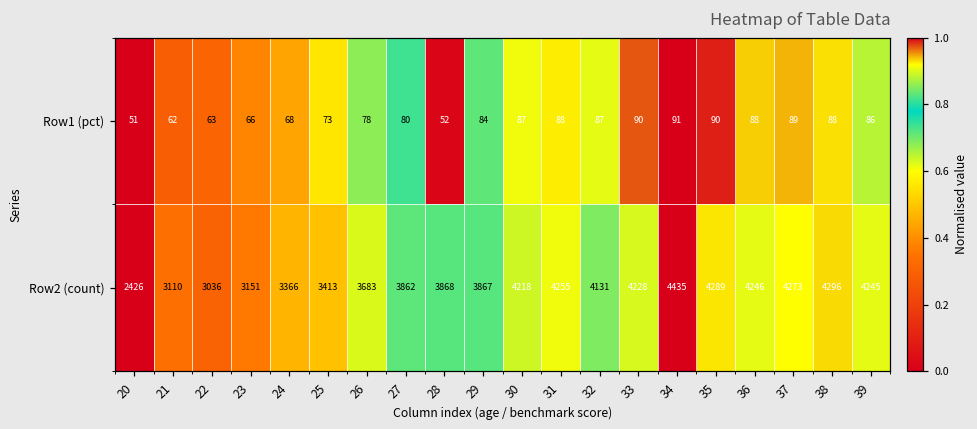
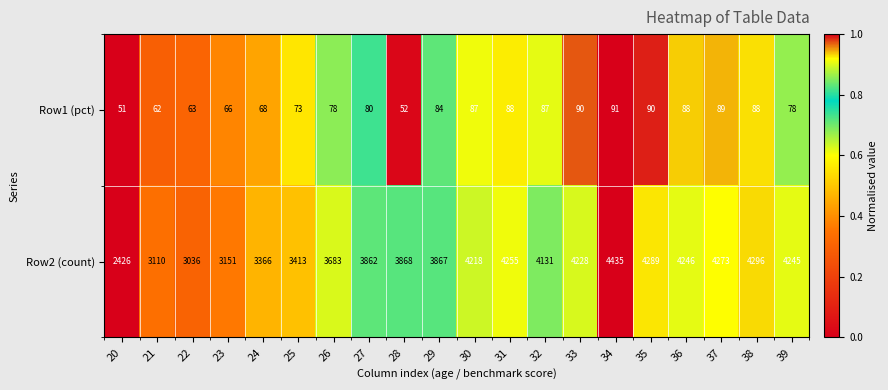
Row1 (pct), 39: 86 -> 78
